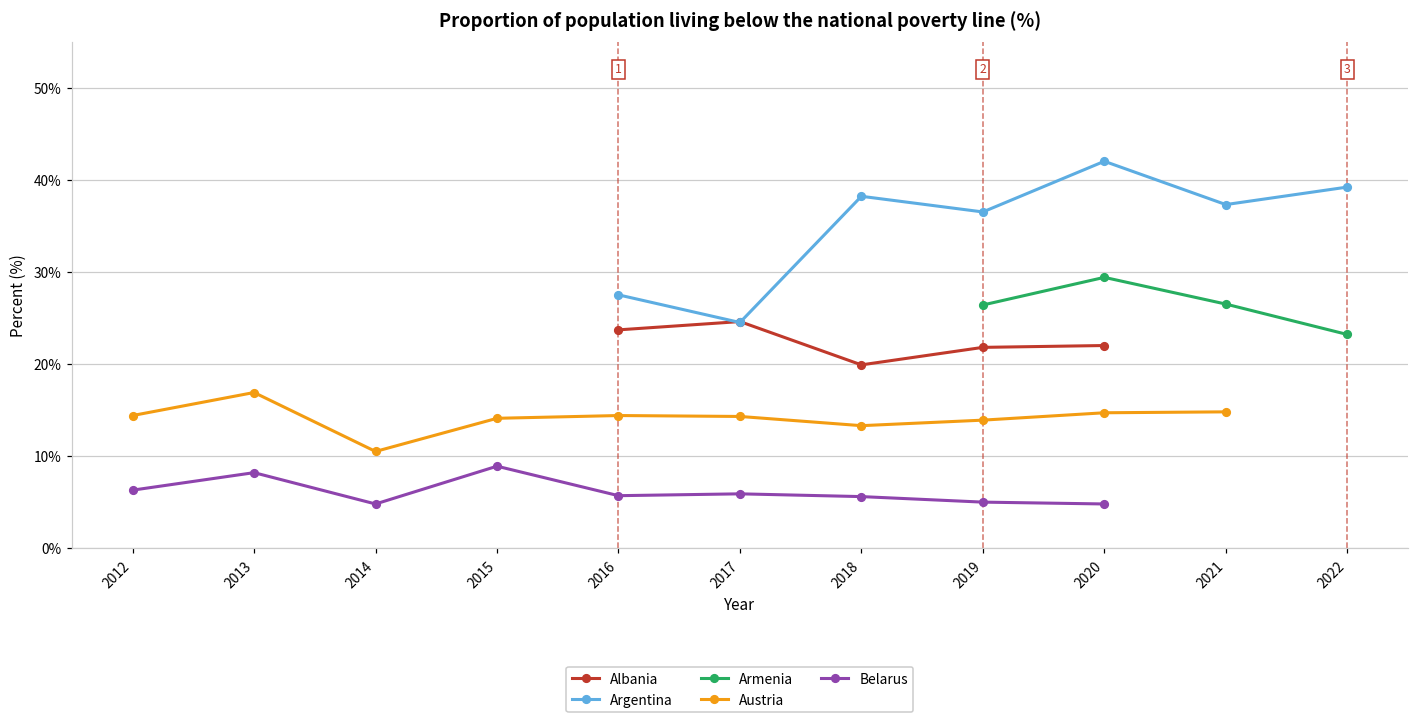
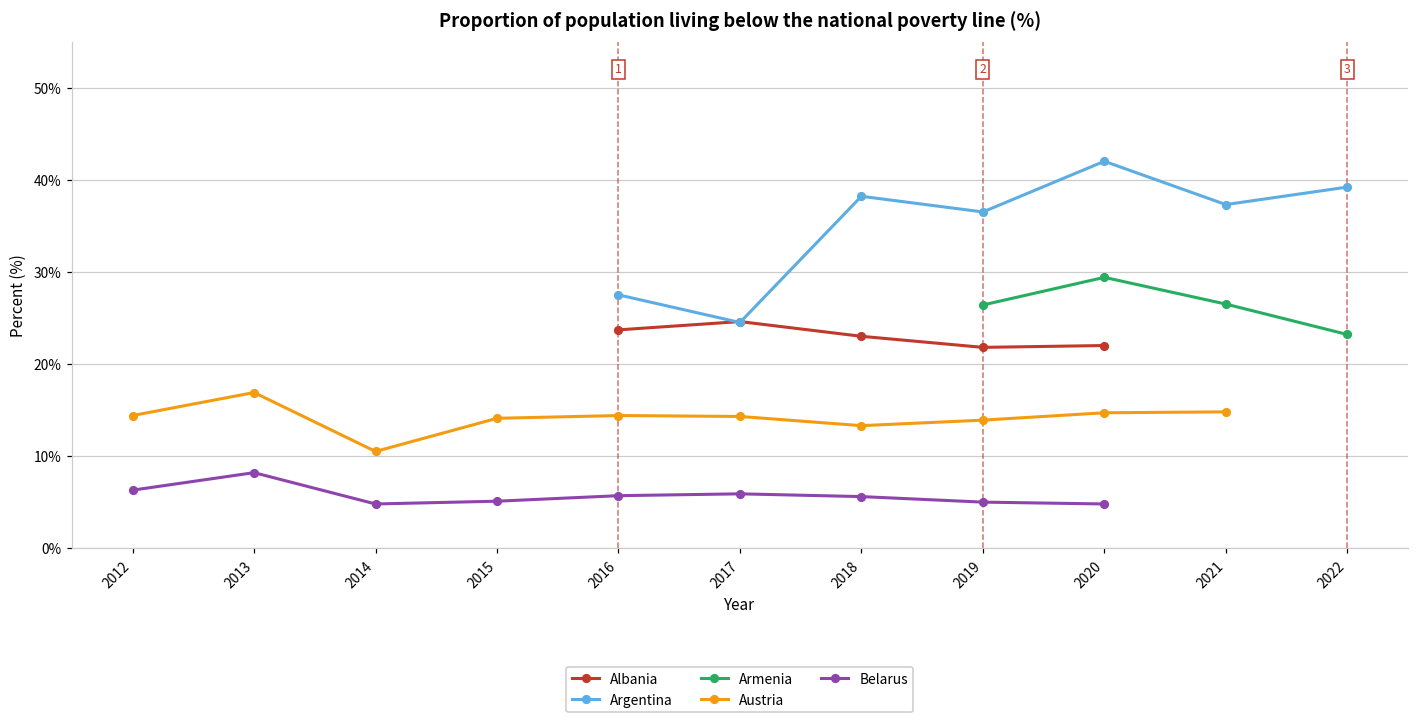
Belarus, 2015: 9% -> 5%
Albania, 2018: 20% -> 23%
